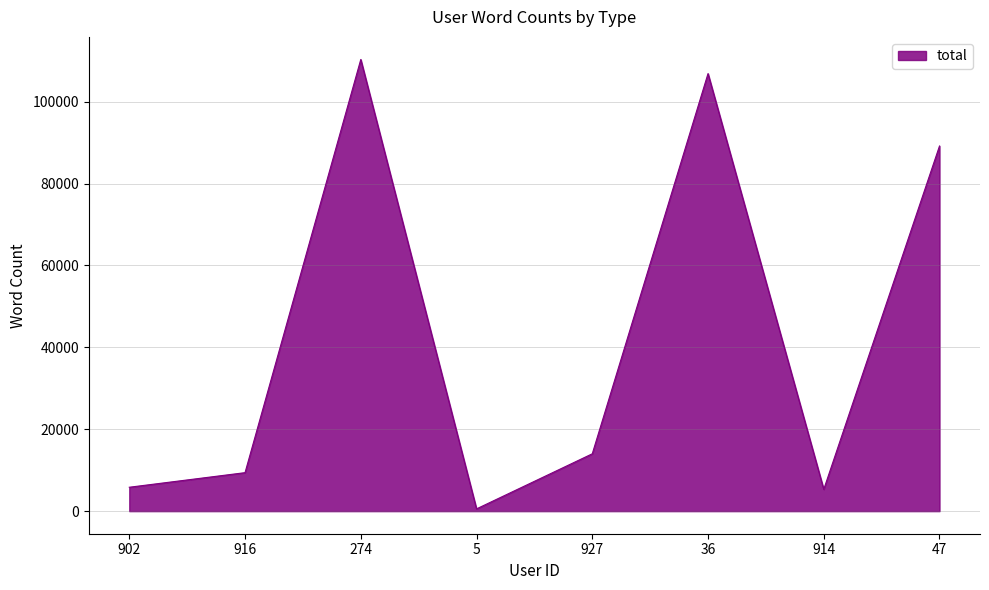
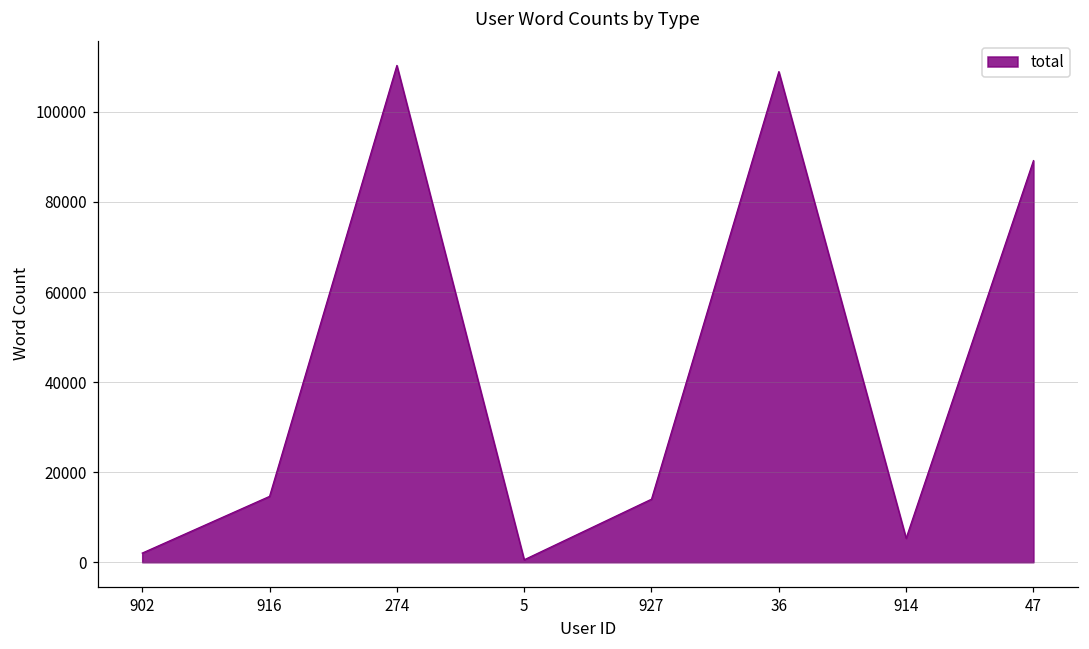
902: 6000 -> 2000
916: 9000 -> 15000
36: 107000 -> 109000
